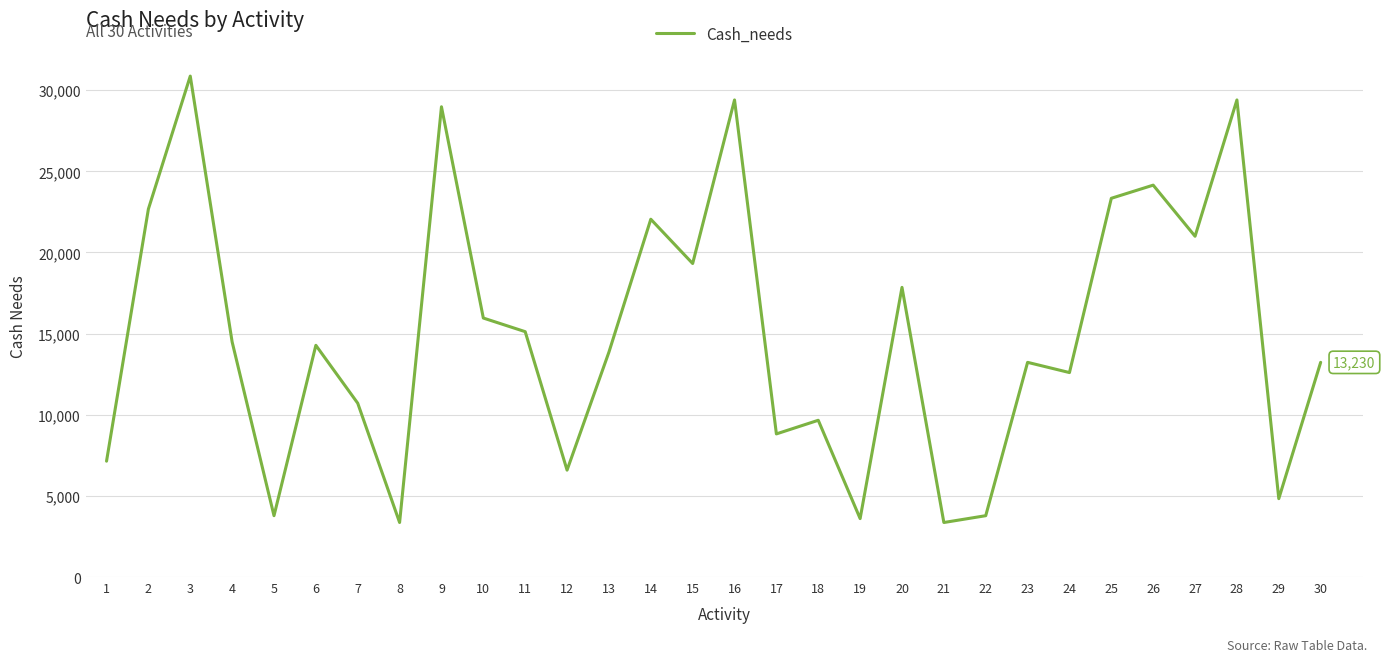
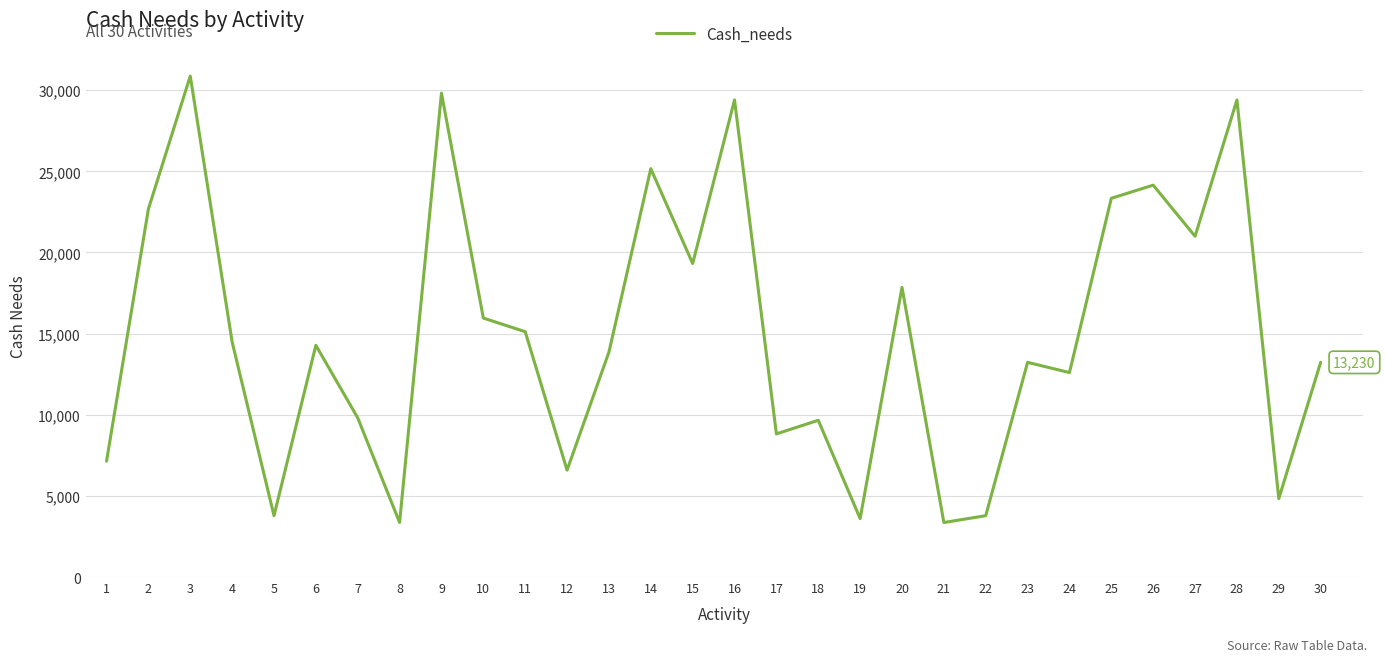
7: 10,700 -> 9,800
9: 29,000 -> 29,800
14: 22,100 -> 25,200
